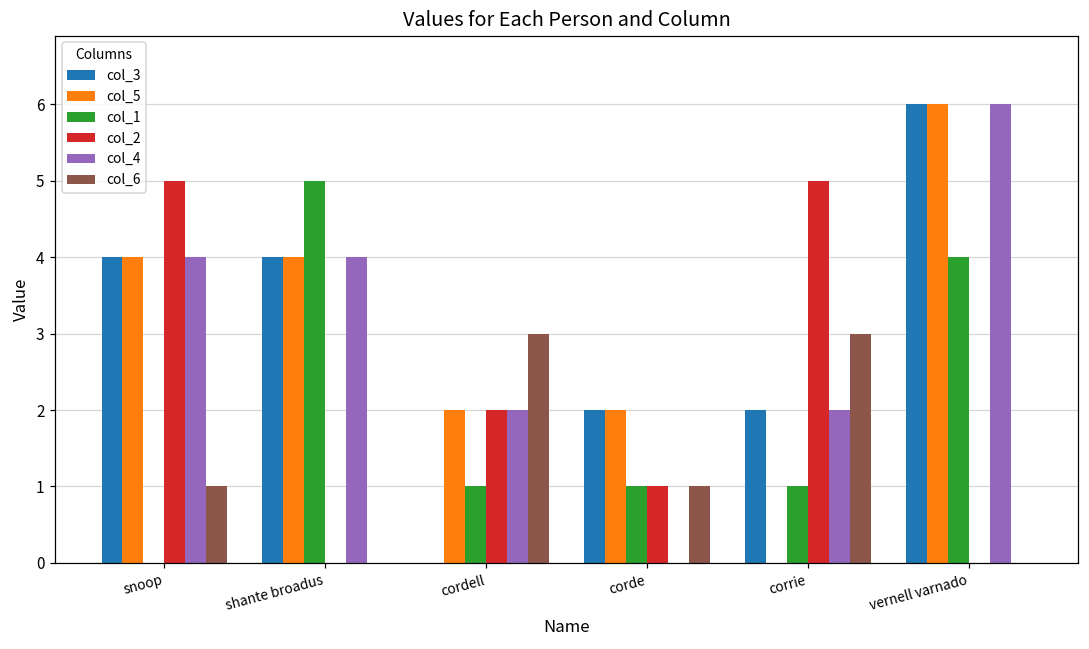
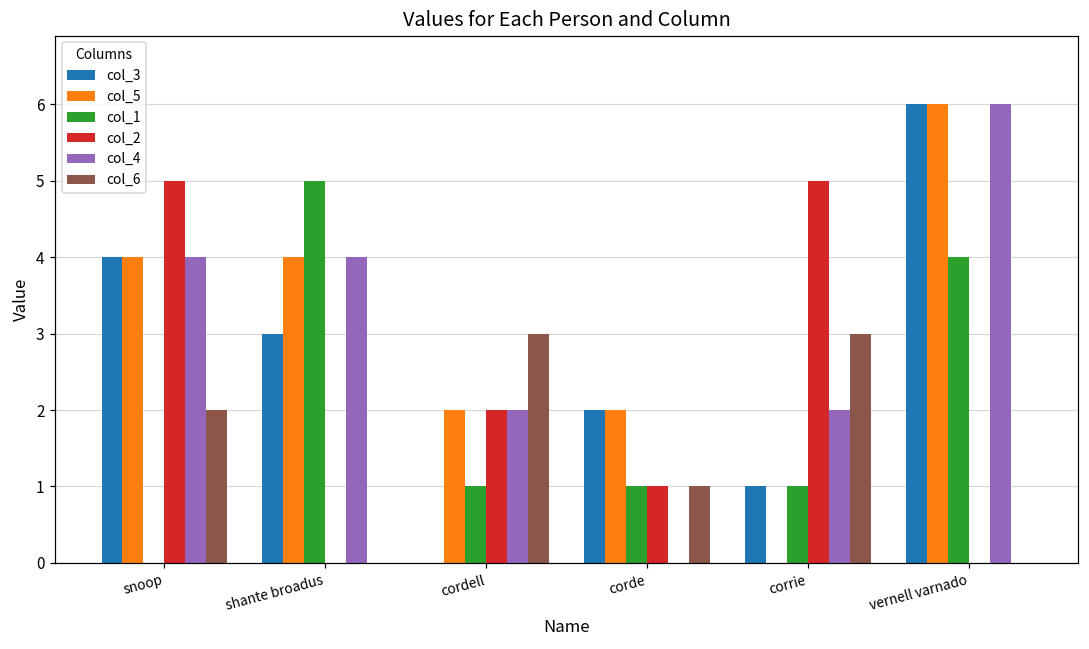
col_6, snoop: 1 -> 2
col_3, shante broadus: 4 -> 3
col_3, corrie: 2 -> 1
